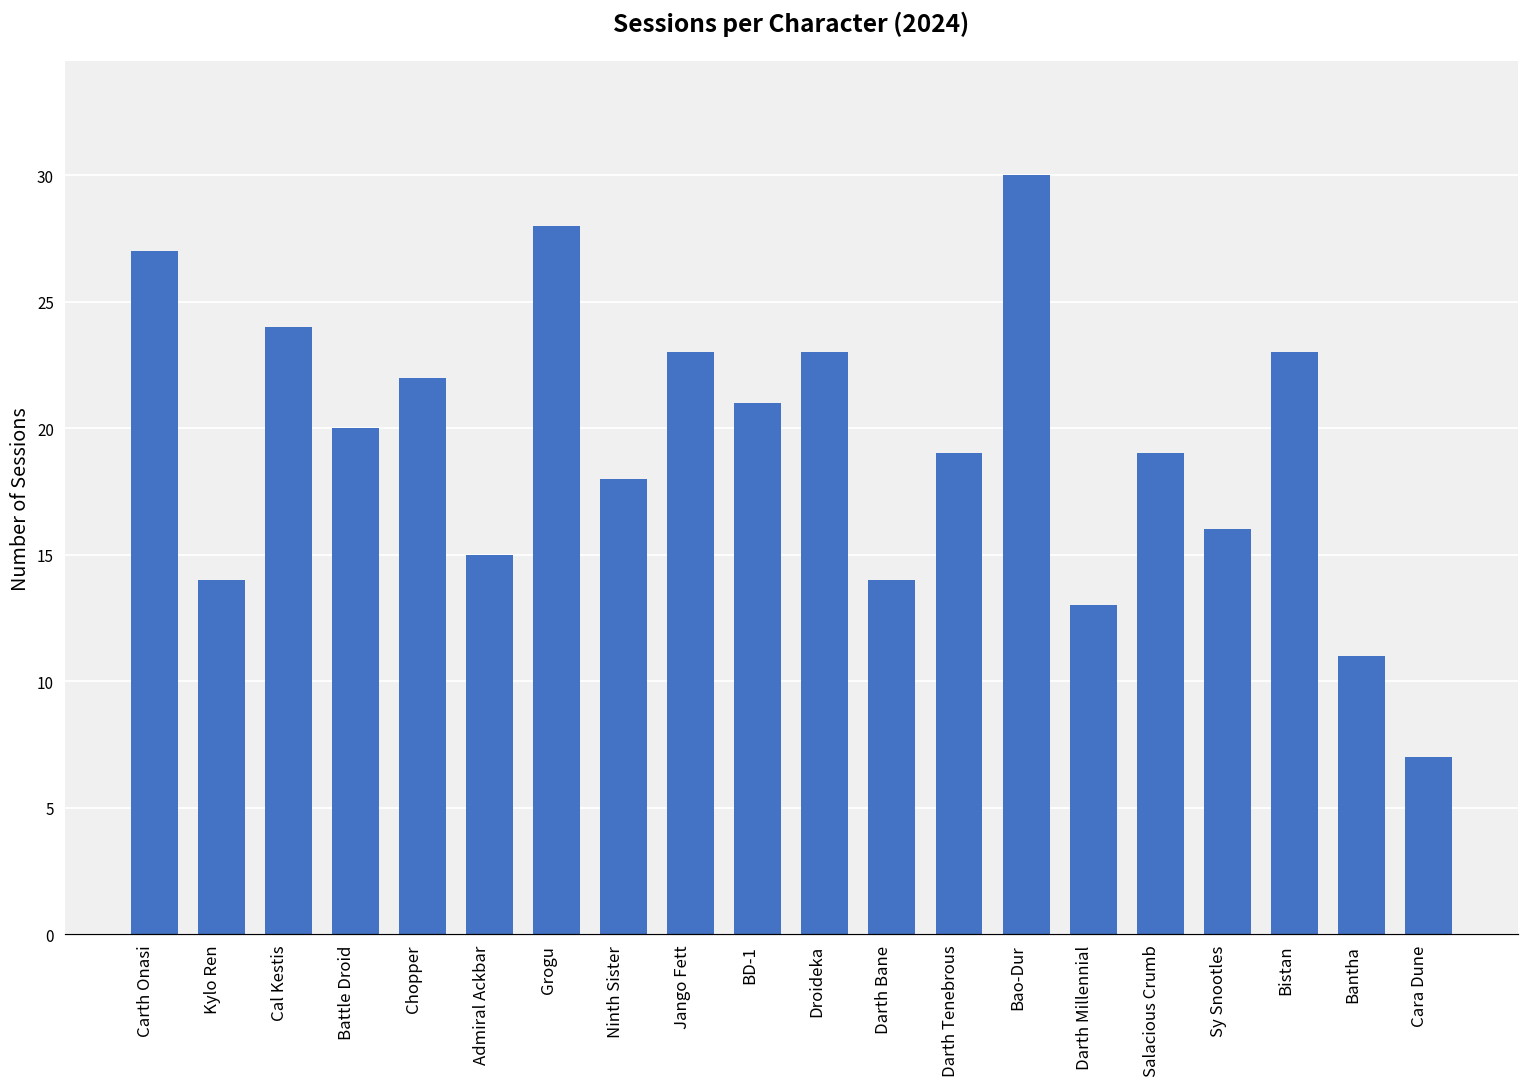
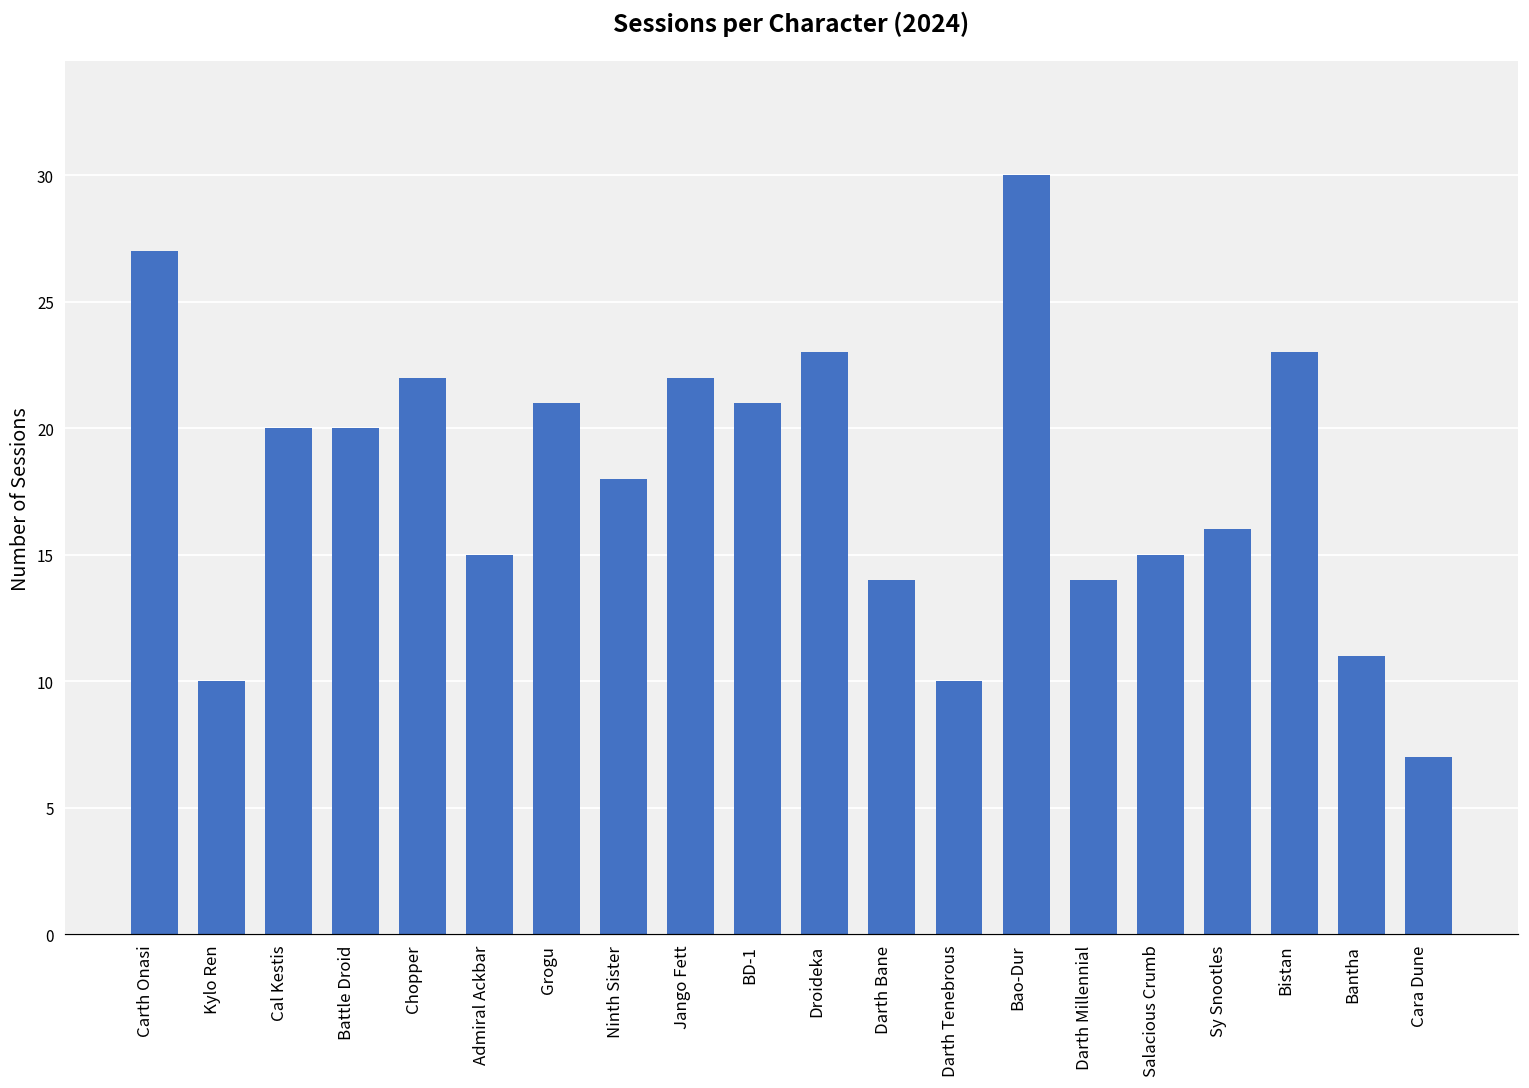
Kylo Ren: 14 -> 10
Cal Kestis: 24 -> 20
Grogu: 28 -> 21
Jango Fett: 23 -> 22
Darth Tenebrous: 19 -> 10
Darth Millennial: 13 -> 14
Salacious Crumb: 19 -> 15
